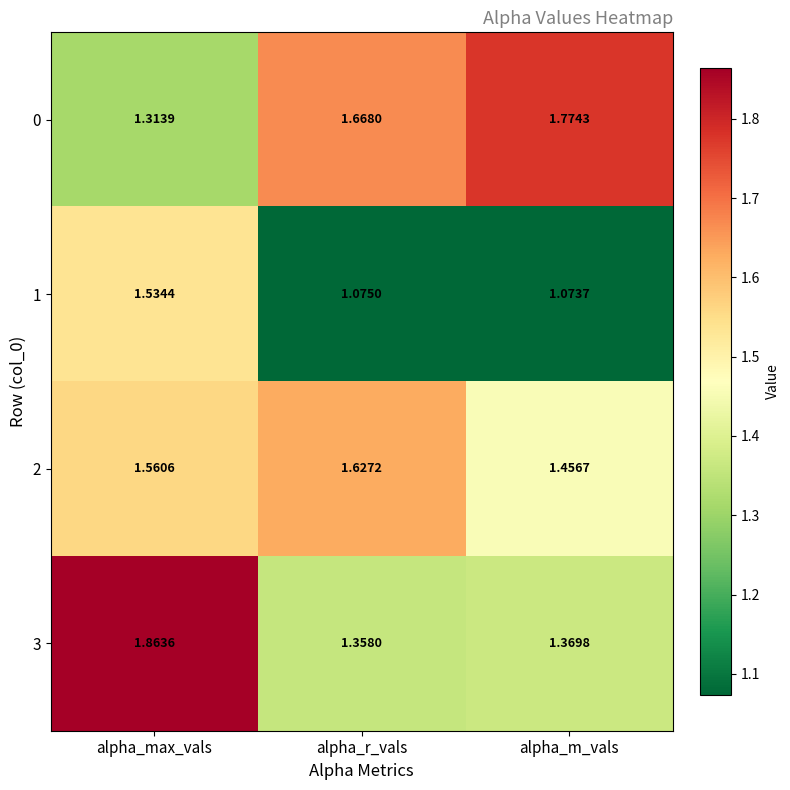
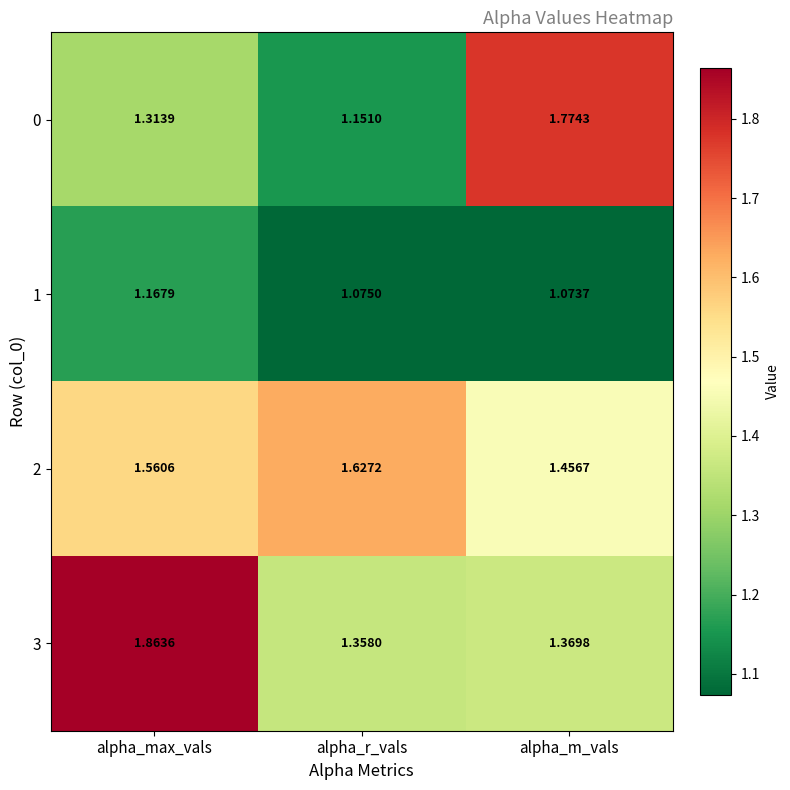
0, alpha_r_vals: 1.6680 -> 1.1510
1, alpha_max_vals: 1.5344 -> 1.1679
